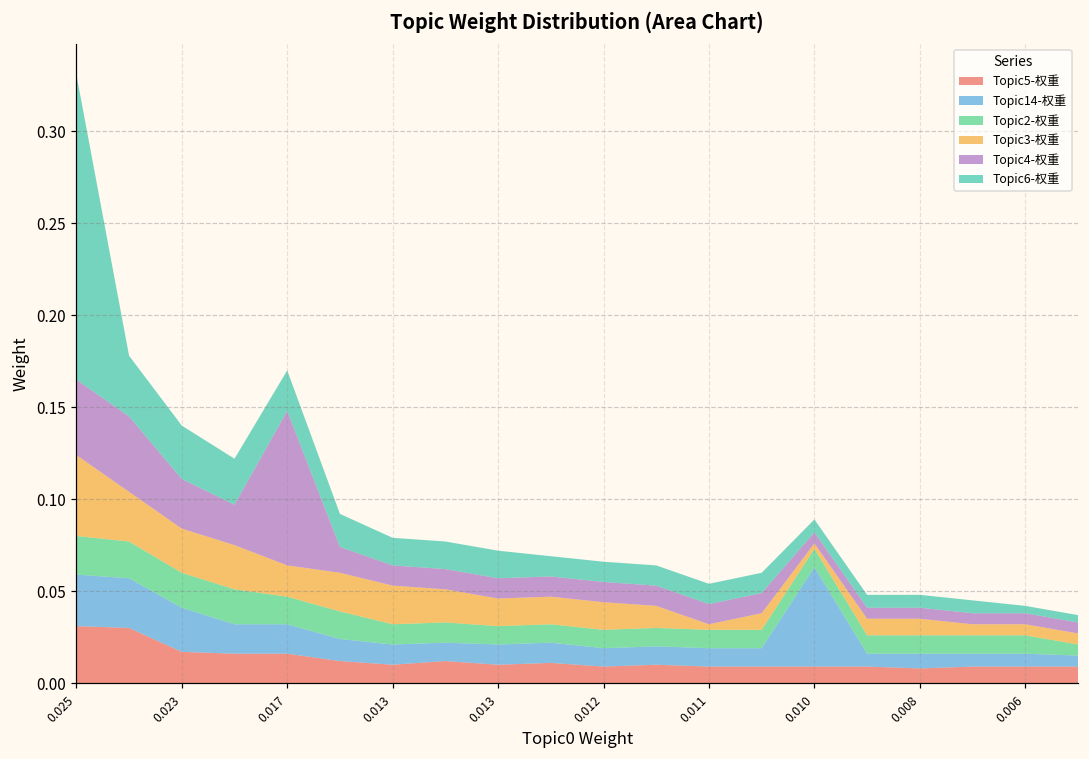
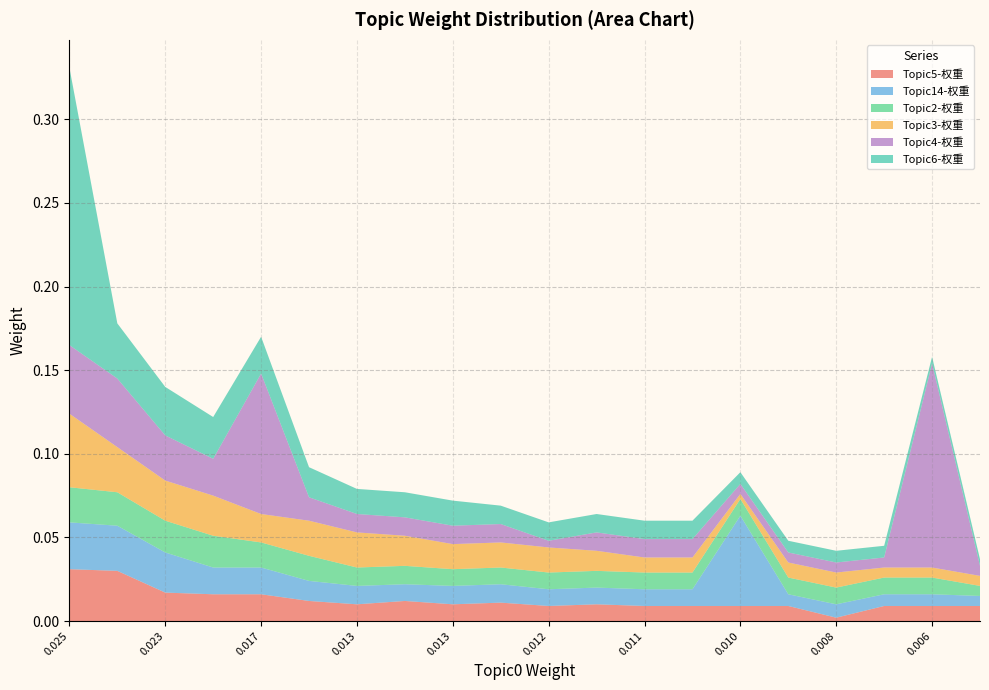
Topic4-权重, 0.012: 0.011 -> 0.004
Topic3-权重, 0.011: 0.003 -> 0.009
Topic5-权重, 0.008: 0.008 -> 0.002
Topic4-权重, 0.006: 0.006 -> 0.122
